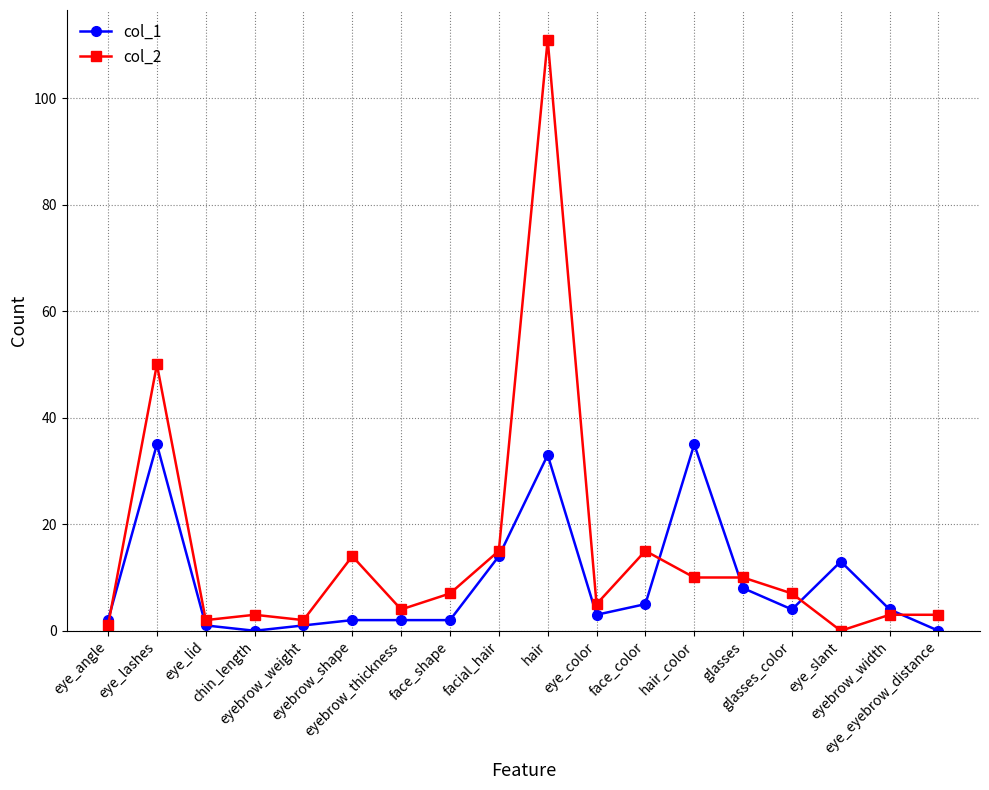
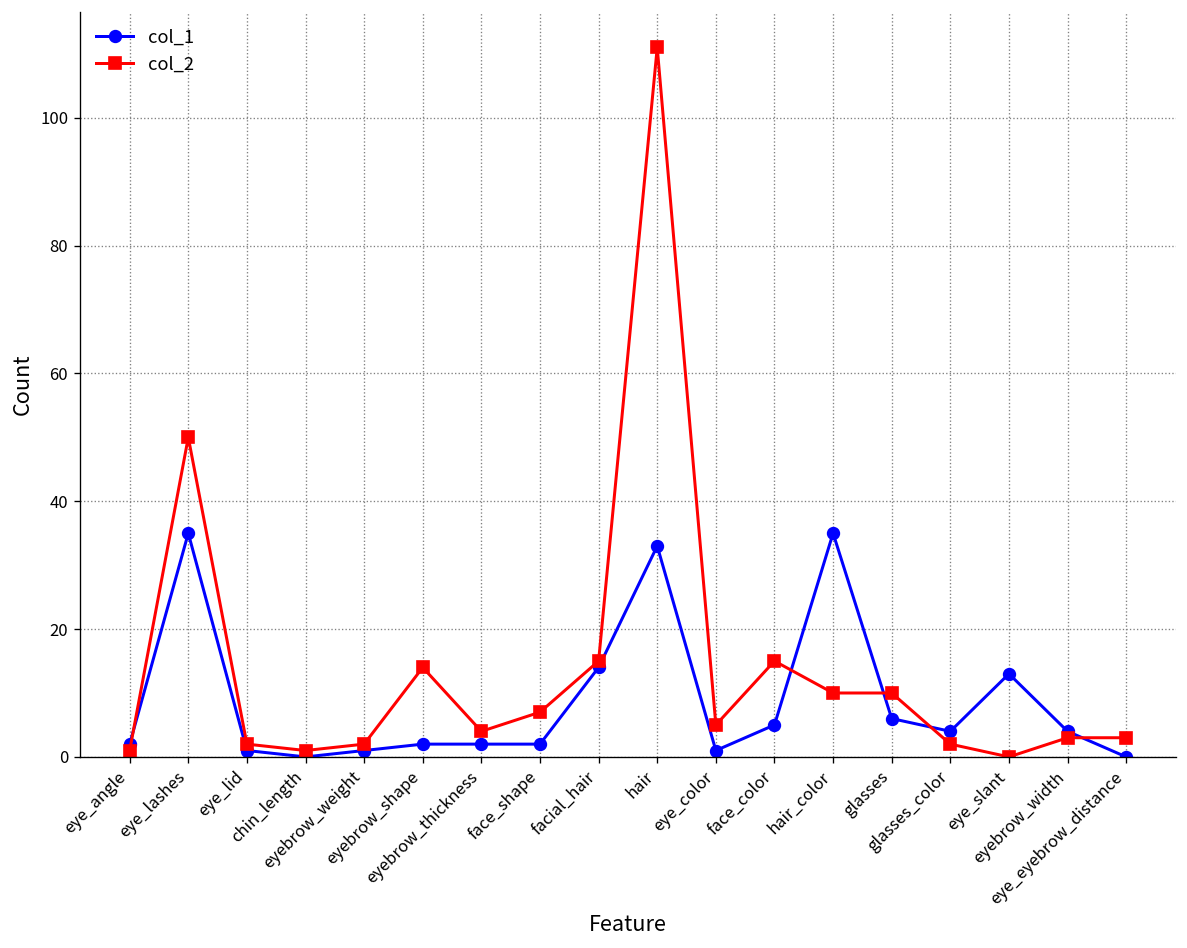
col_2, chin_length: 3 -> 1
col_1, eye_color: 3 -> 1
col_1, glasses: 8 -> 6
col_2, glasses_color: 7 -> 2
